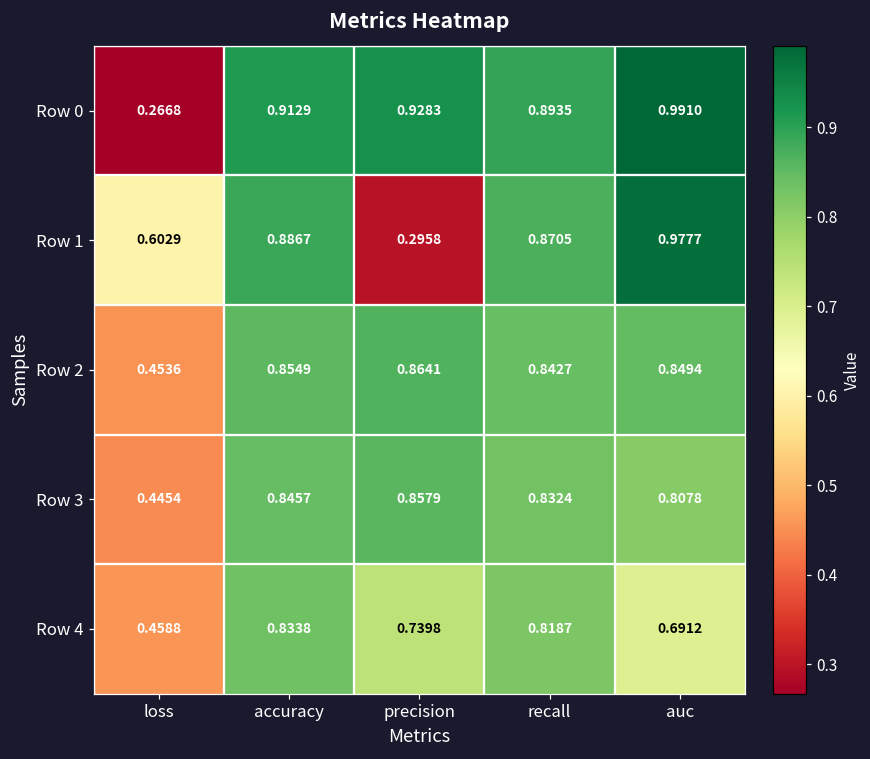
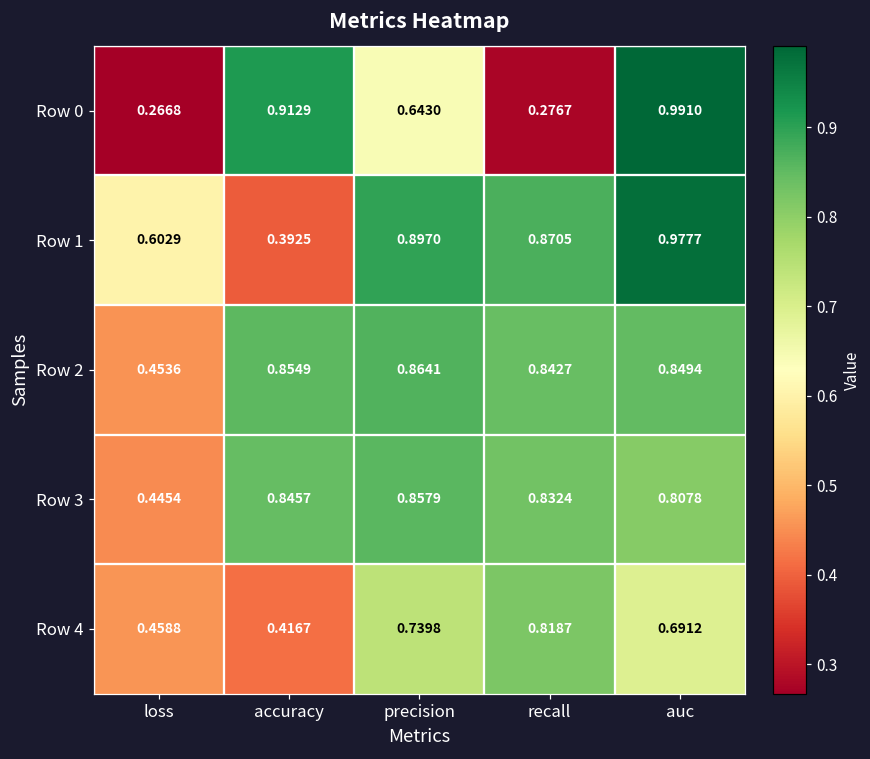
Row 0, precision: 0.9283 -> 0.6430
Row 0, recall: 0.8935 -> 0.2767
Row 1, accuracy: 0.8867 -> 0.3925
Row 1, precision: 0.2958 -> 0.8970
Row 4, accuracy: 0.8338 -> 0.4167
